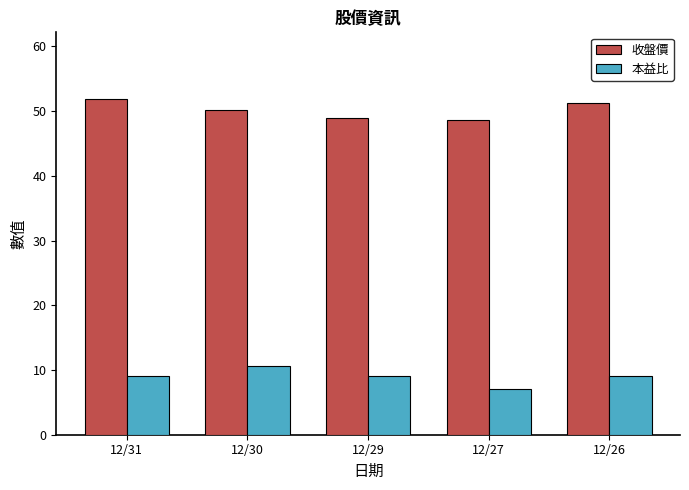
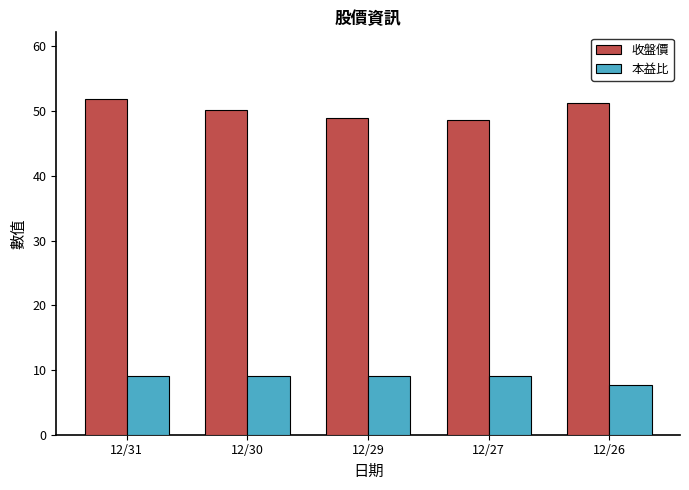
本益比, 12/30: 11 -> 9
本益比, 12/27: 7 -> 9
本益比, 12/26: 9 -> 8
